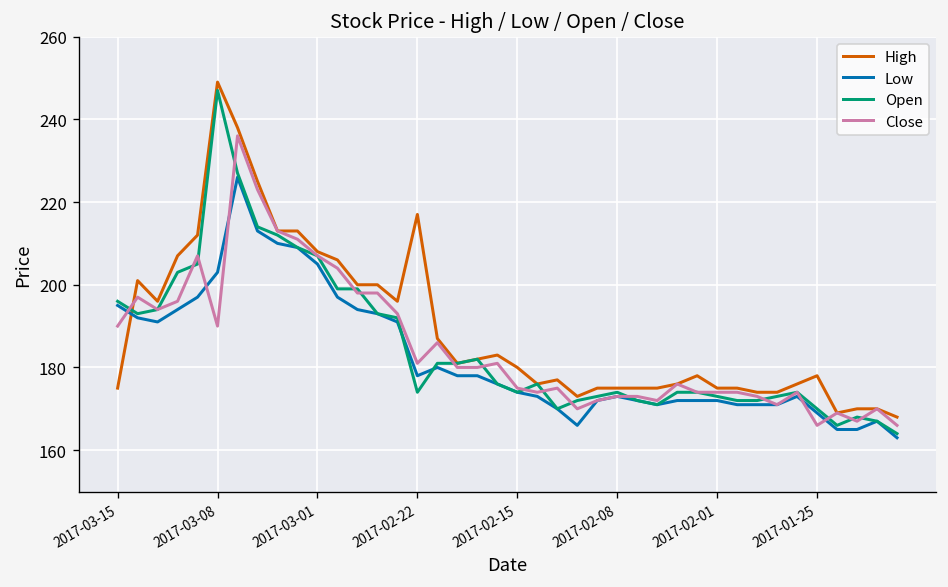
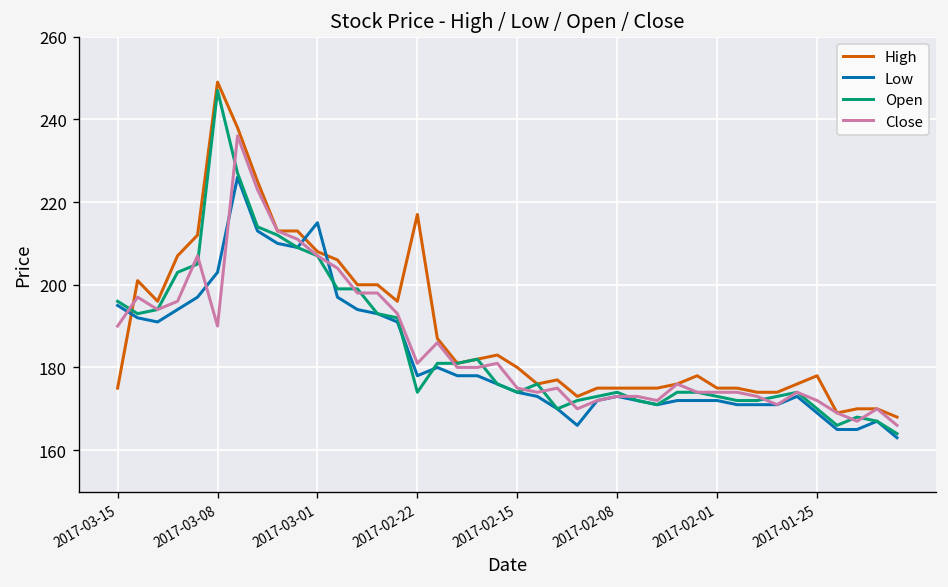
Low, 2017-03-01: 205 -> 215
Close, 2017-01-25: 166 -> 172
